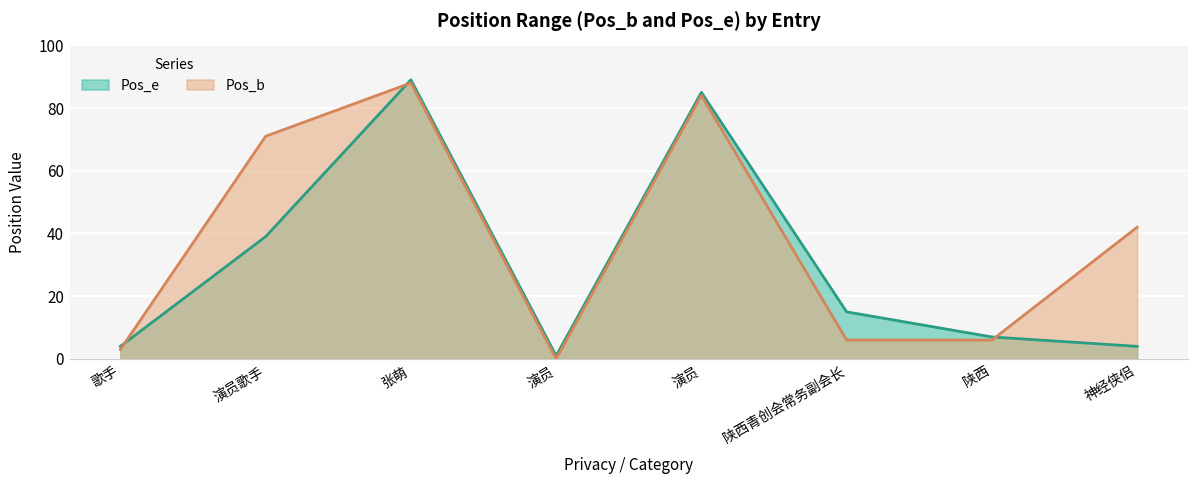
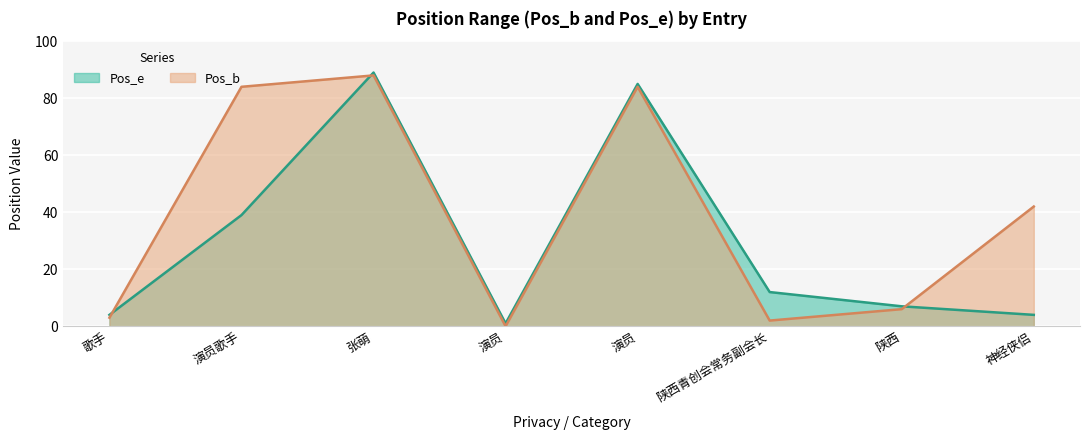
Pos_b, 演员歌手: 71 -> 84
Pos_e, 陕西青创会常务副会长: 15 -> 12
Pos_b, 陕西青创会常务副会长: 6 -> 2
